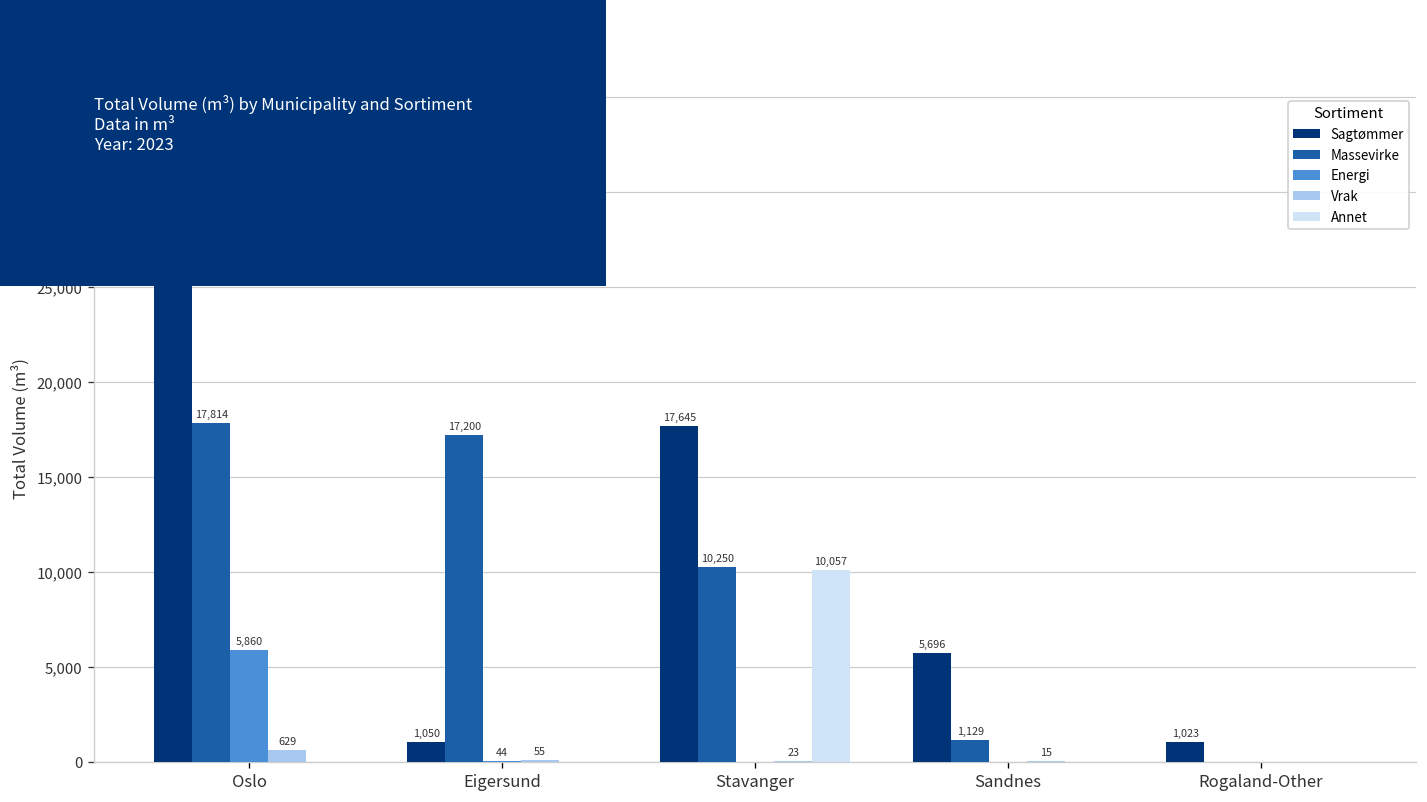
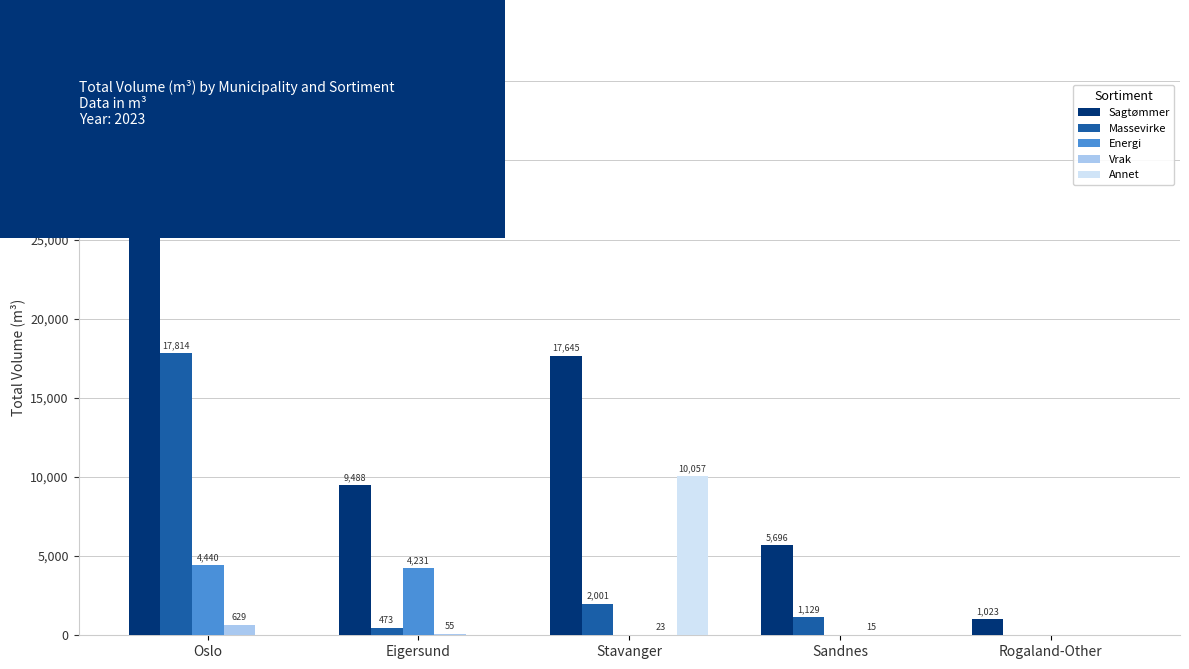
Energi, Oslo: 5,860 -> 4,440
Sagtømmer, Eigersund: 1,050 -> 9,488
Massevirke, Eigersund: 17,200 -> 473
Energi, Eigersund: 44 -> 4,231
Massevirke, Stavanger: 10,250 -> 2,001
